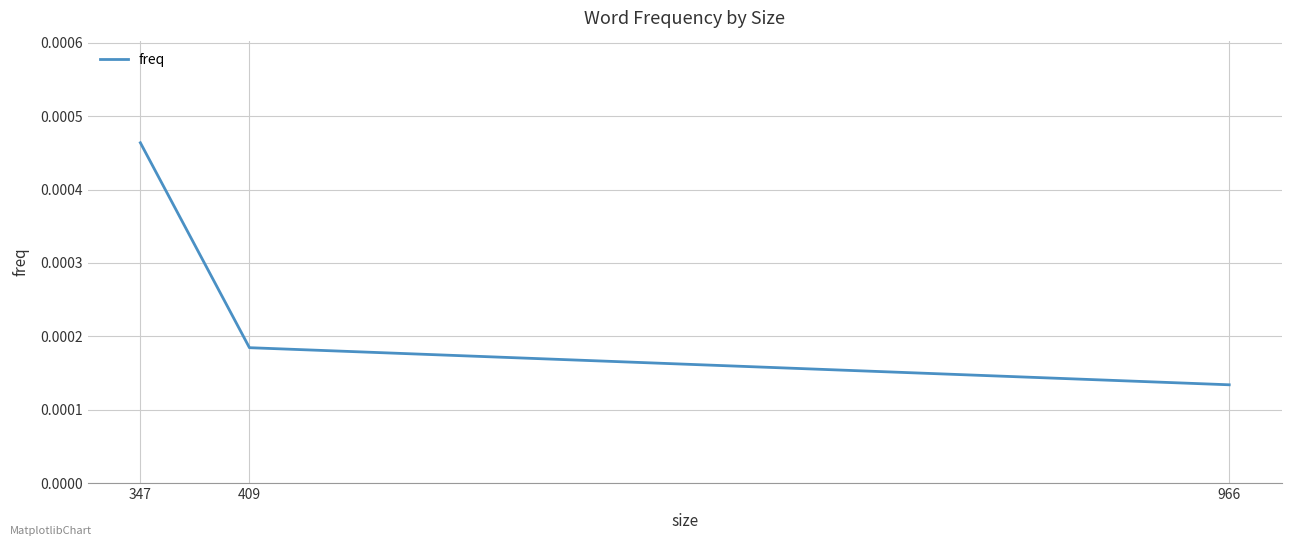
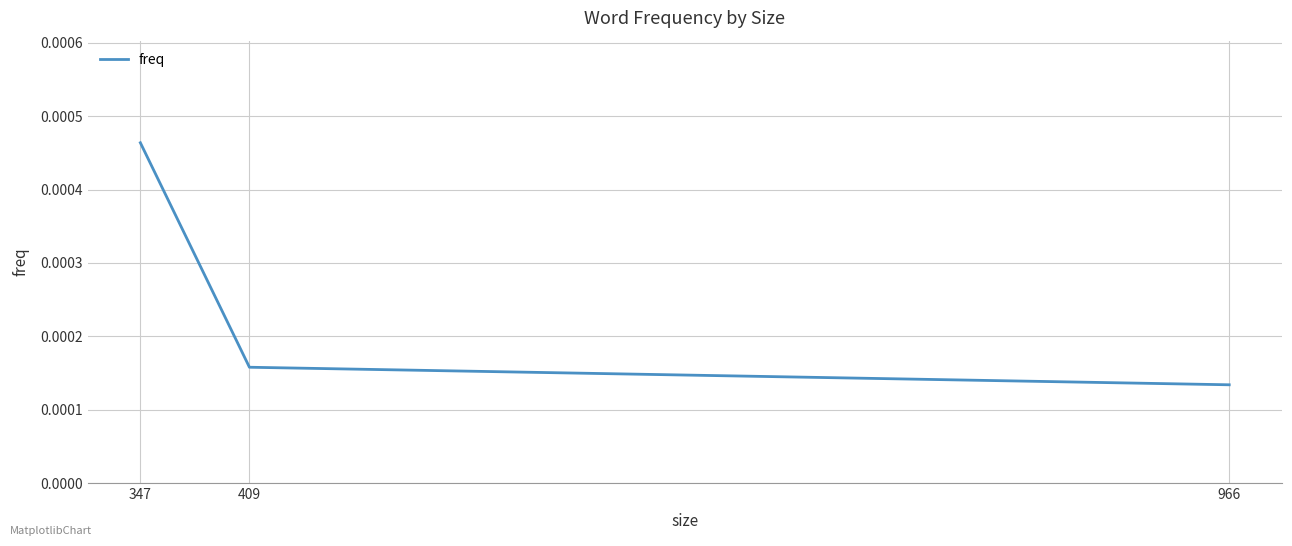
409: 0.00018 -> 0.00016
